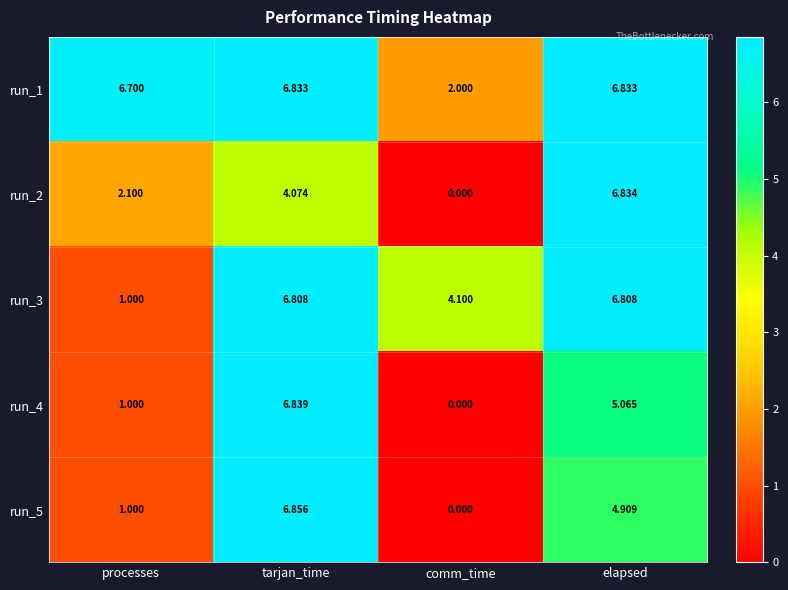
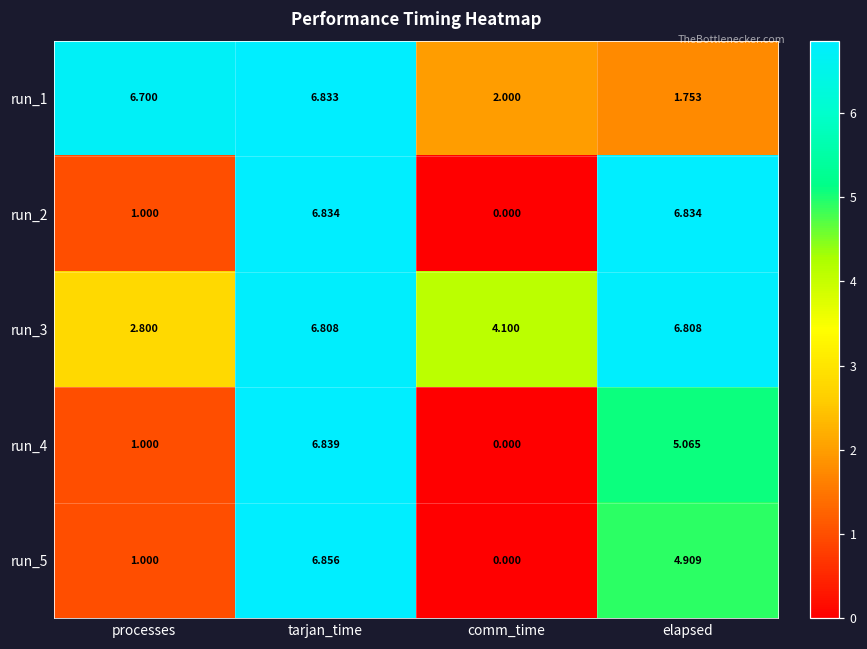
run_1, elapsed: 6.833 -> 1.753
run_2, processes: 2.100 -> 1.000
run_2, tarjan_time: 4.074 -> 6.834
run_3, processes: 1.000 -> 2.800
